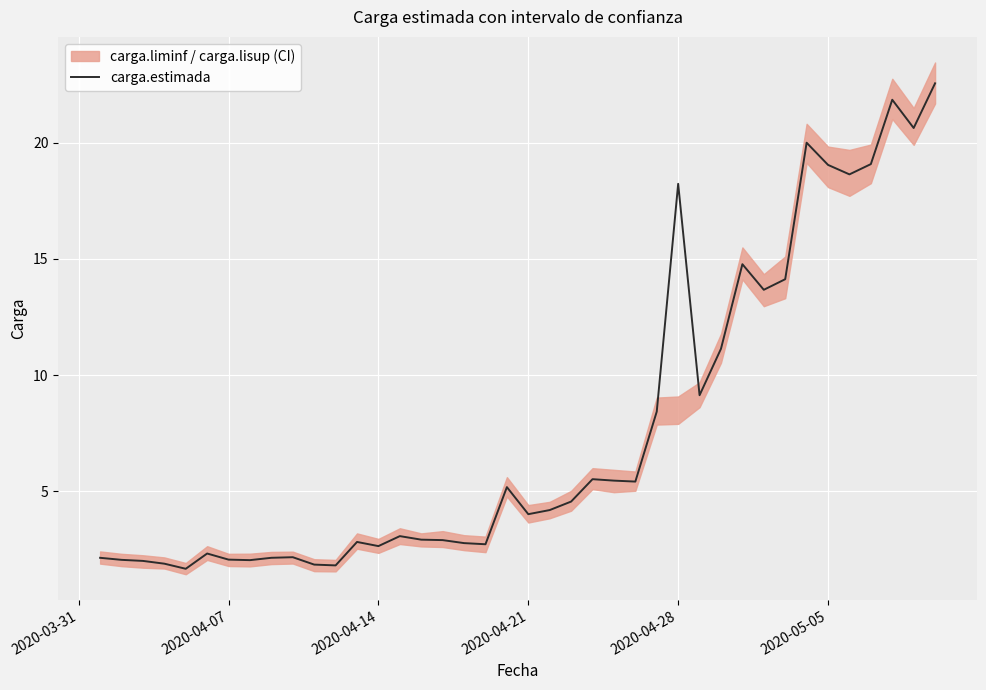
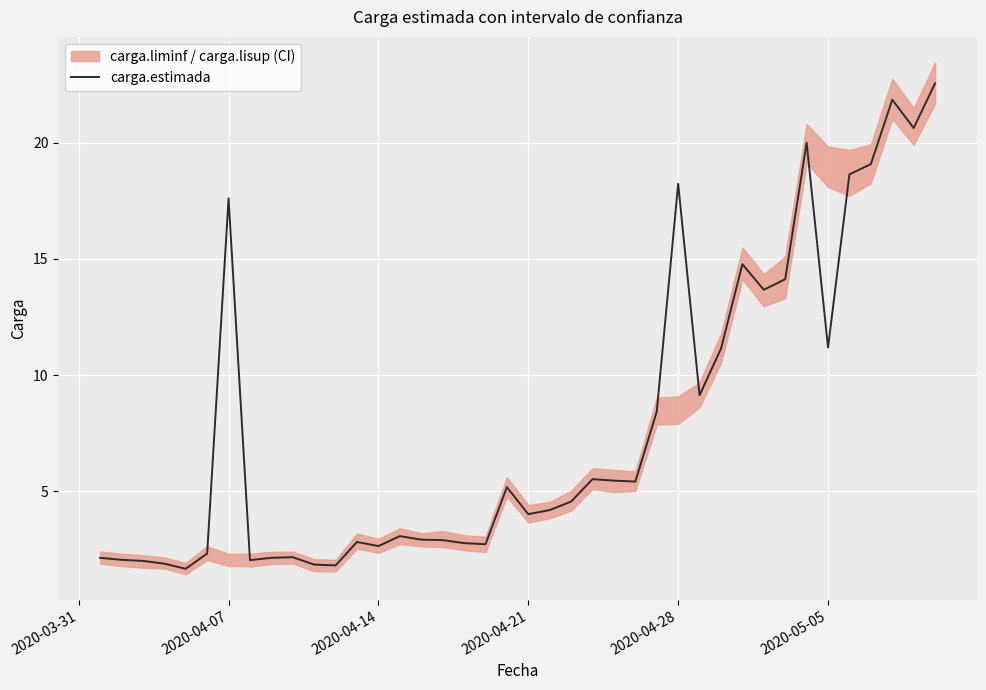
carga.estimada, 2020-04-07: 2.1 -> 17.6
carga.estimada, 2020-05-05: 19.0 -> 11.2
